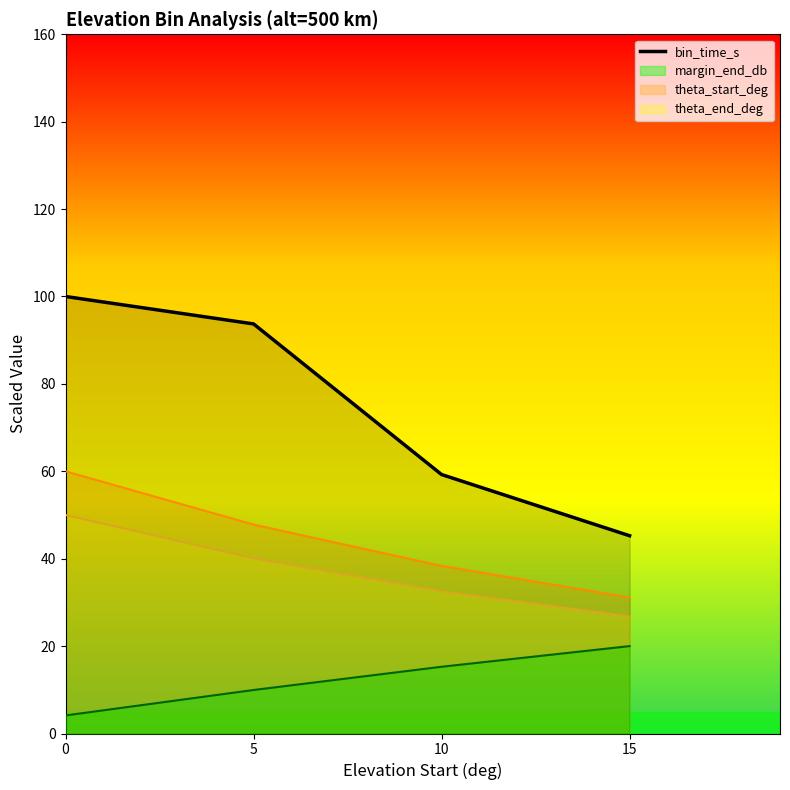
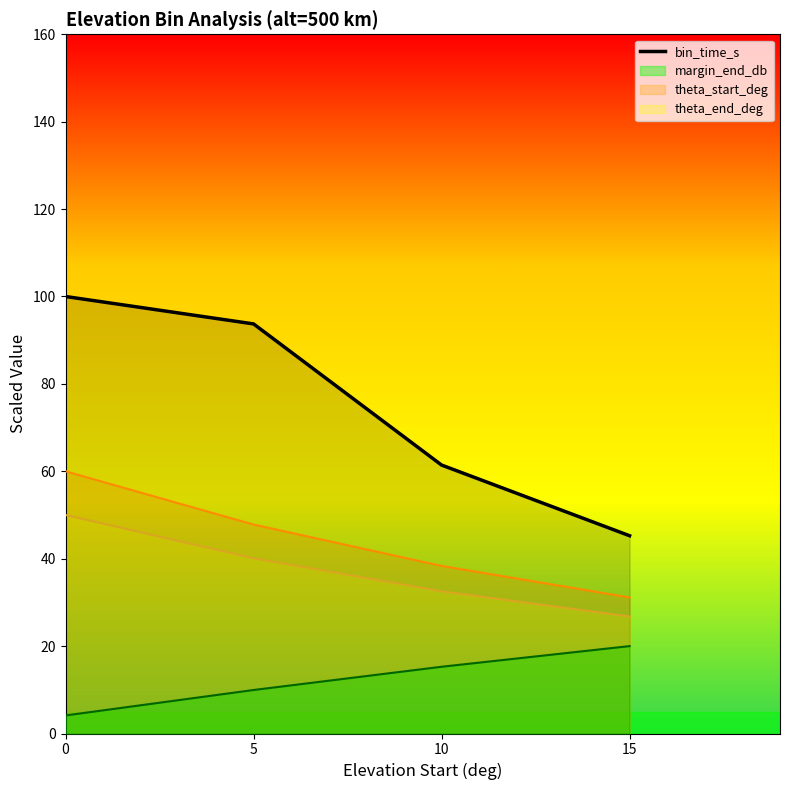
bin_time_s, 10: 59 -> 61
